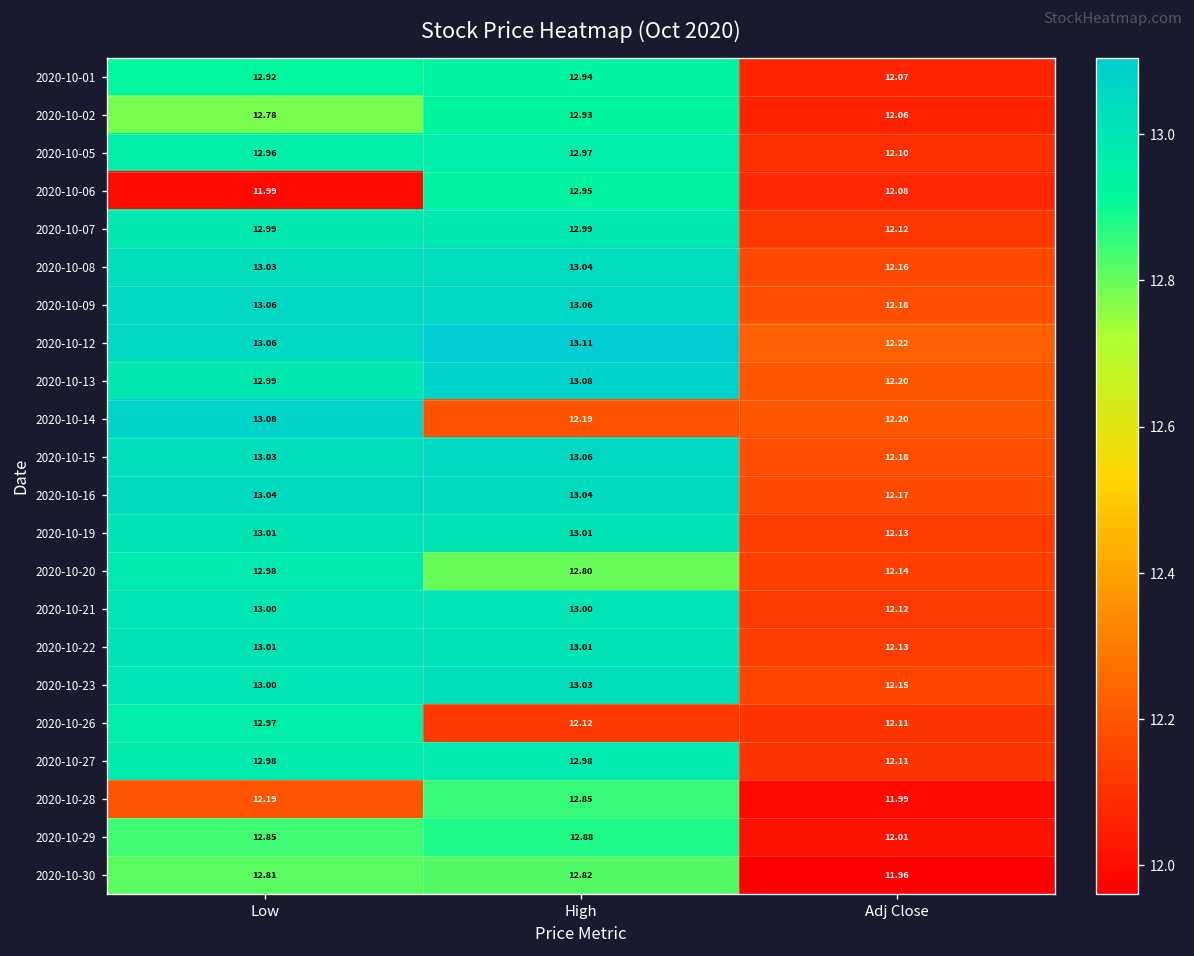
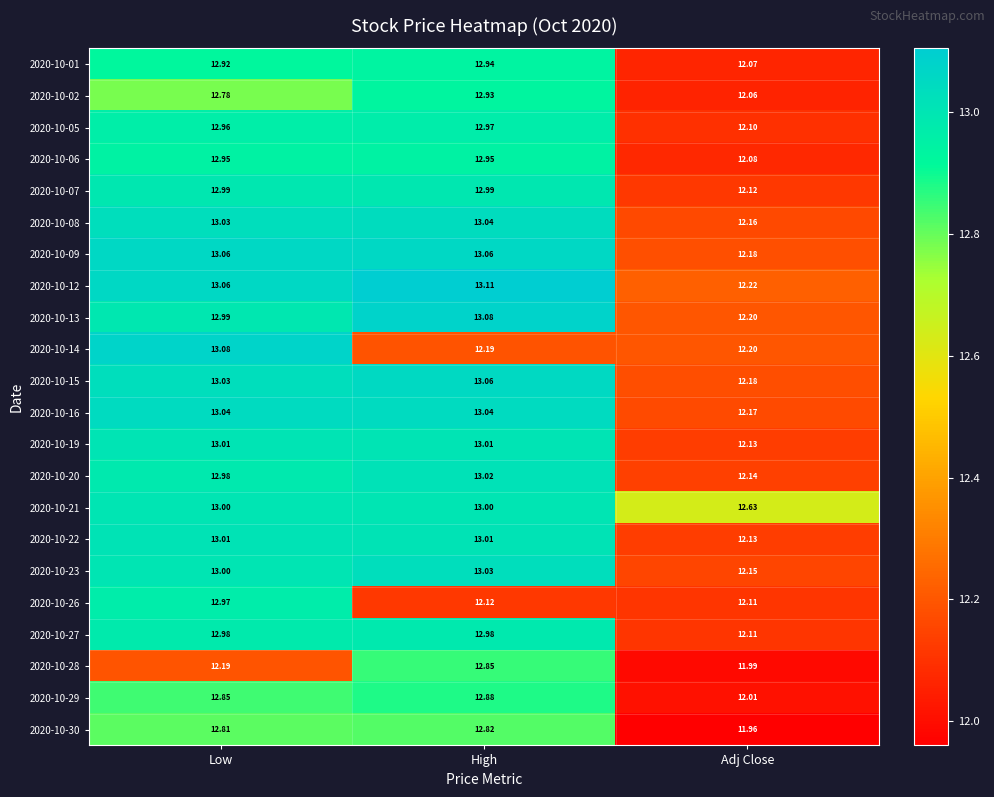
2020-10-06, Low: 11.99 -> 12.95
2020-10-20, High: 12.80 -> 13.02
2020-10-21, Adj Close: 12.12 -> 12.63
